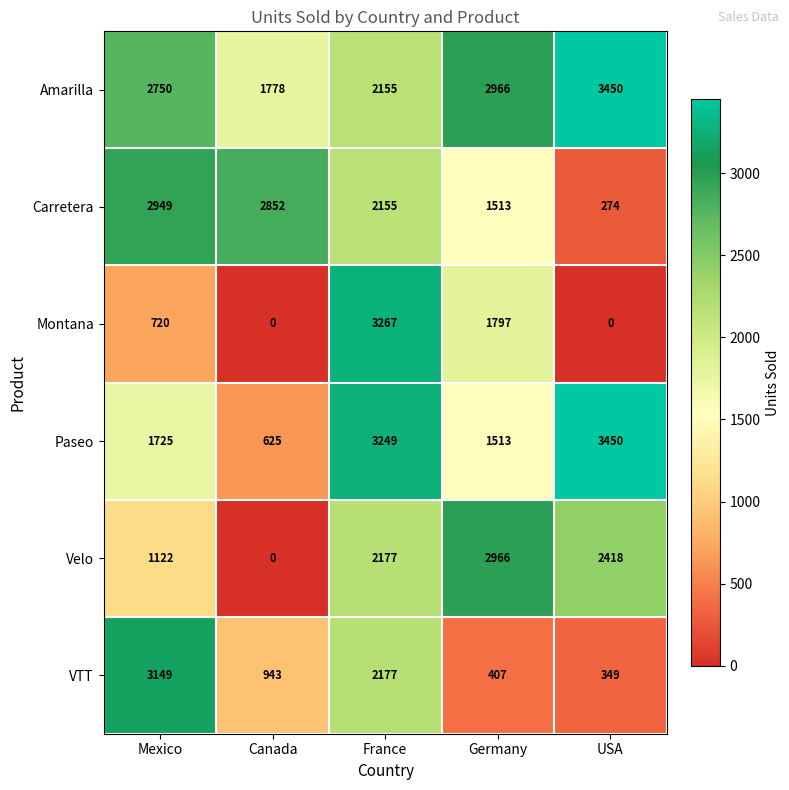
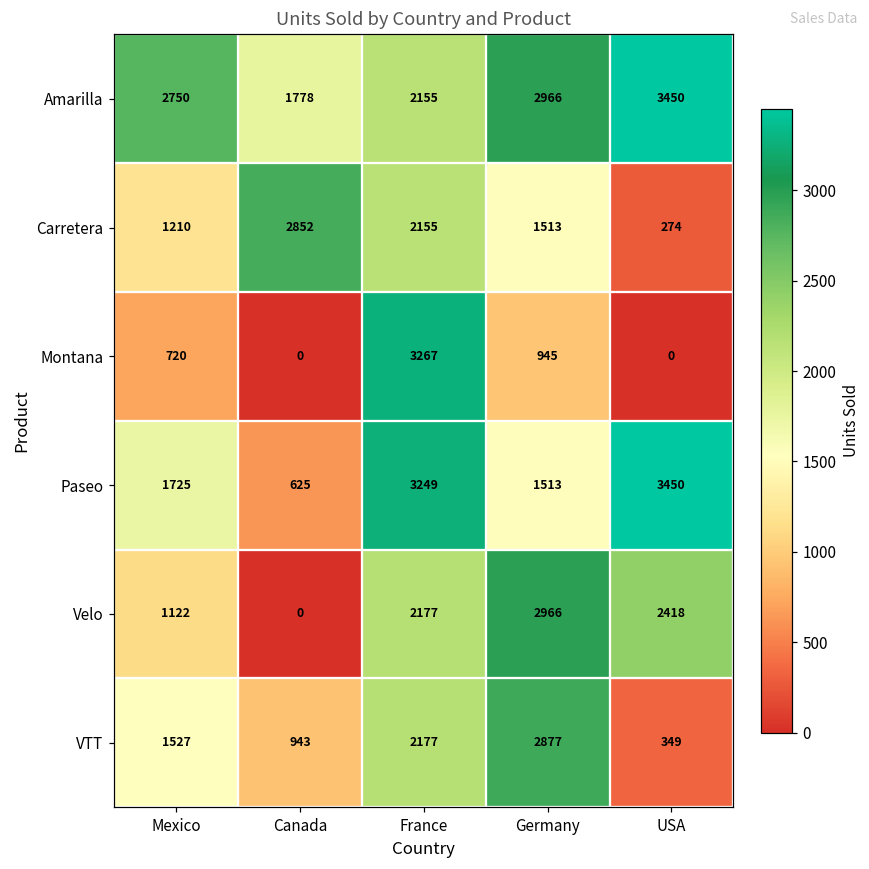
Carretera, Mexico: 2949 -> 1210
Montana, Germany: 1797 -> 945
VTT, Mexico: 3149 -> 1527
VTT, Germany: 407 -> 2877
